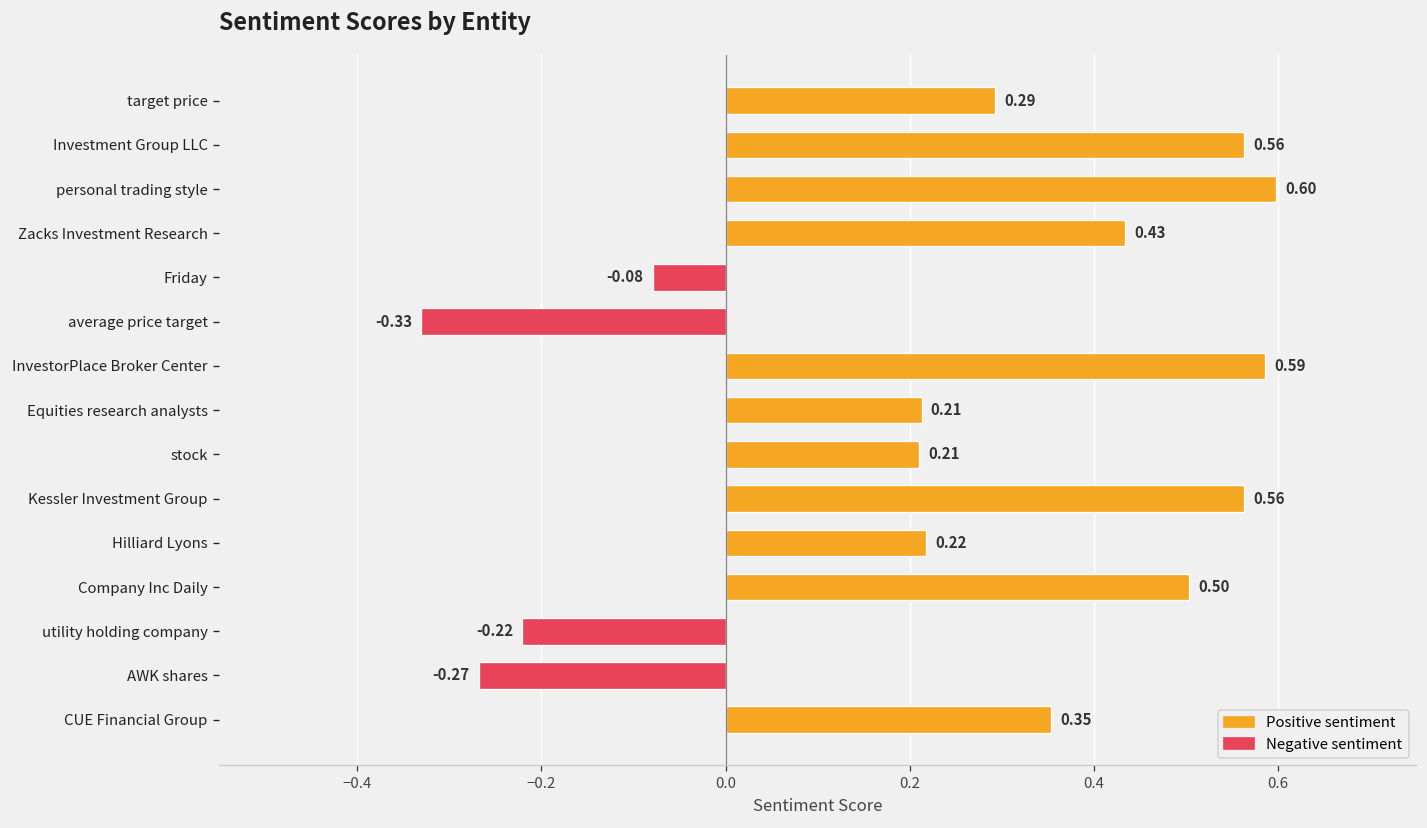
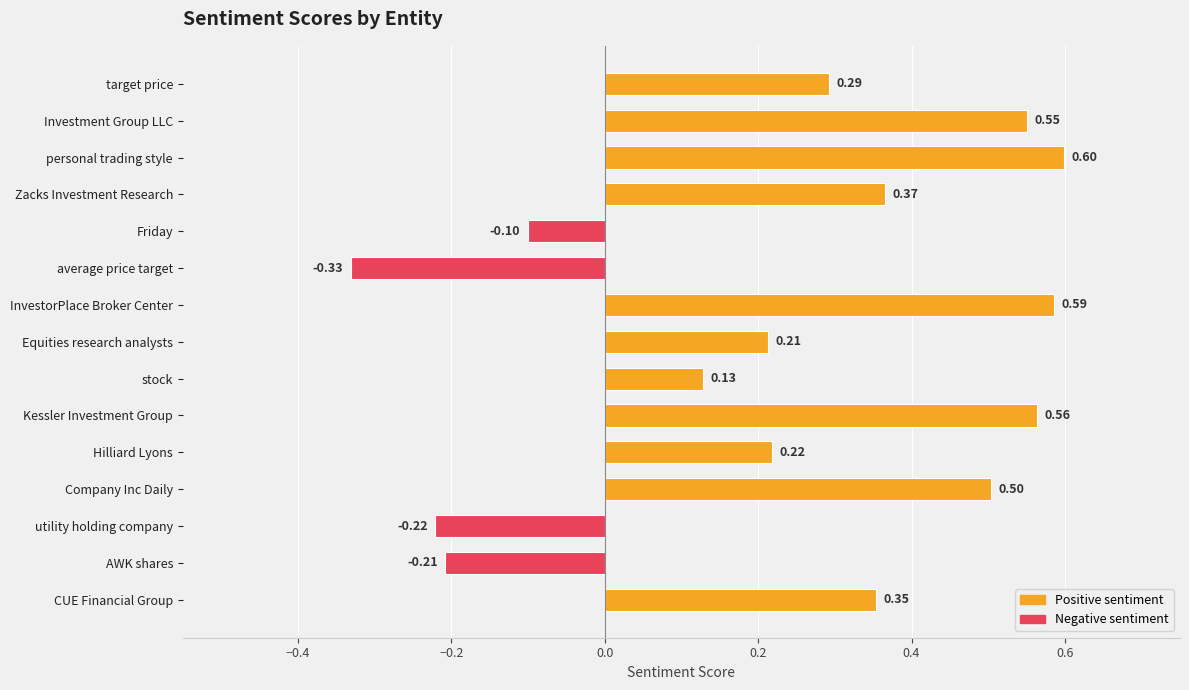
Investment Group LLC: 0.56 -> 0.55
Zacks Investment Research: 0.43 -> 0.37
Friday: -0.08 -> -0.10
stock: 0.21 -> 0.13
AWK shares: -0.27 -> -0.21
